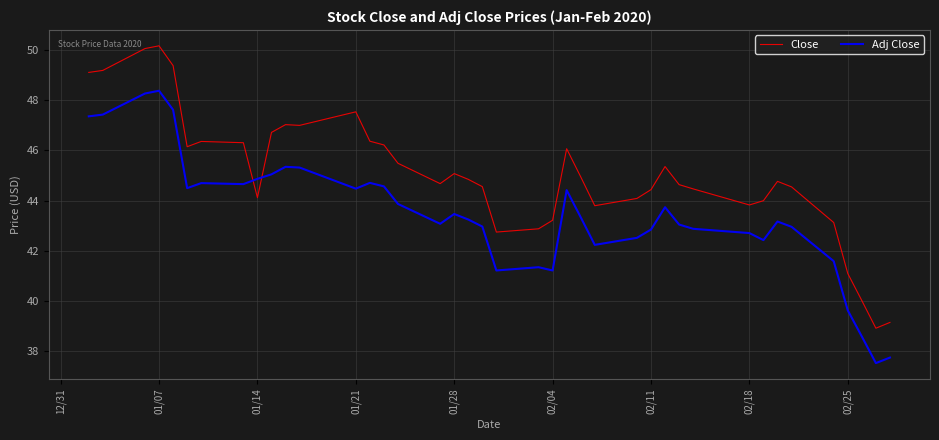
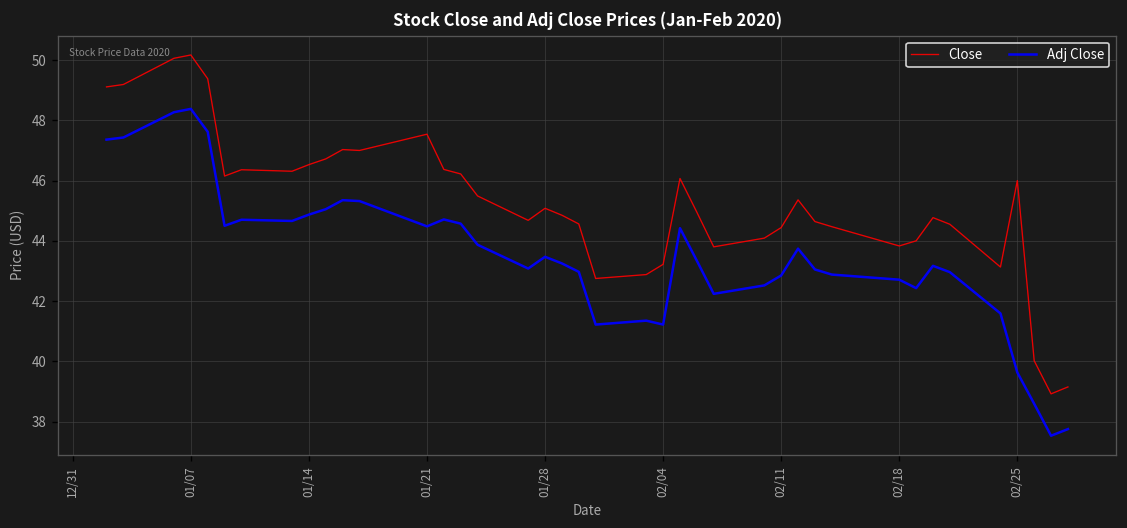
Close, 01/14: 44.1 -> 46.5
Close, 02/25: 41.1 -> 46.0
